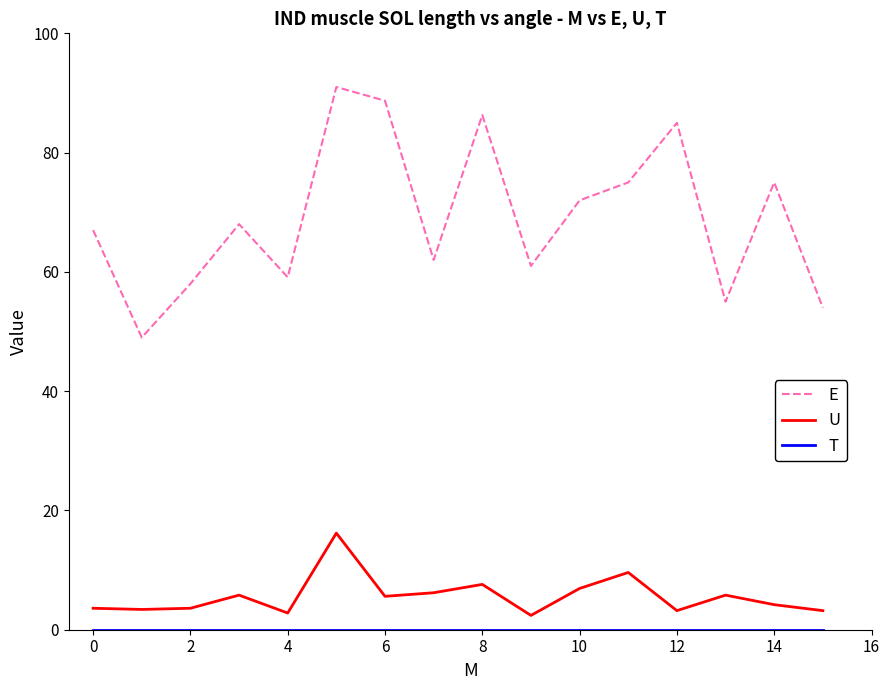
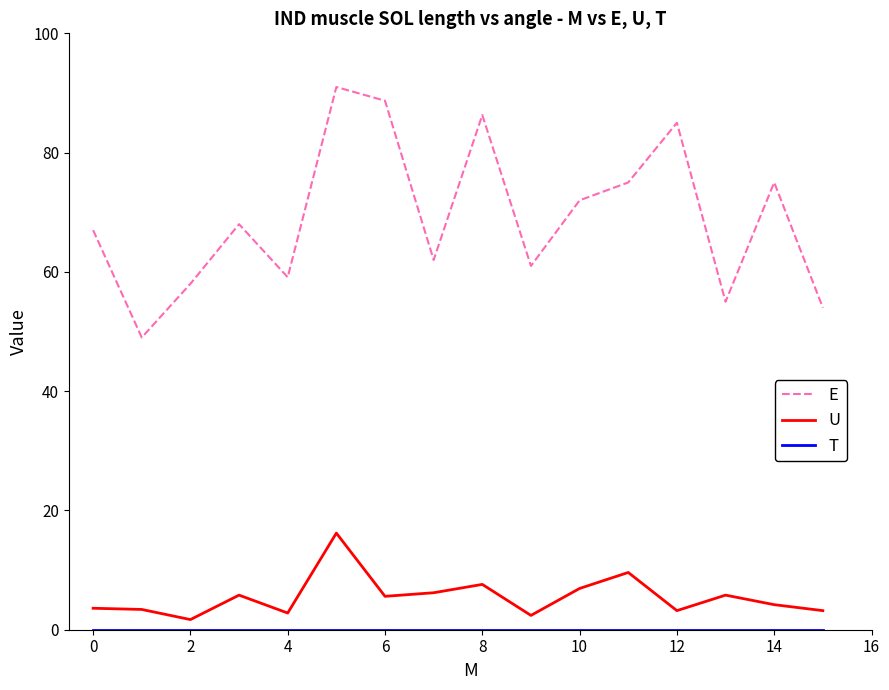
U, 2: 4 -> 2
